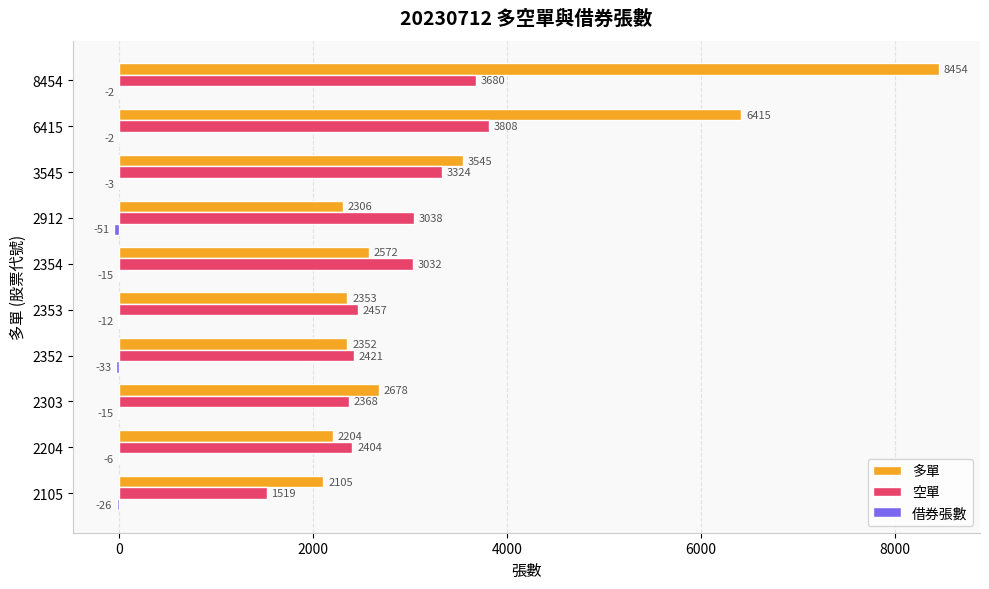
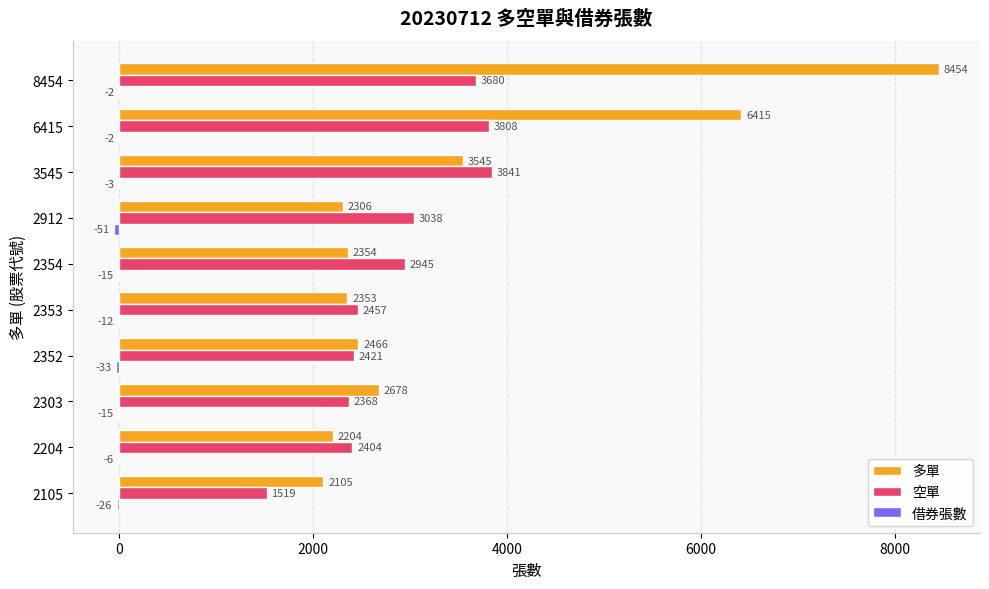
空單, 3545: 3324 -> 3841
多單, 2354: 2572 -> 2354
空單, 2354: 3032 -> 2945
多單, 2352: 2352 -> 2466
